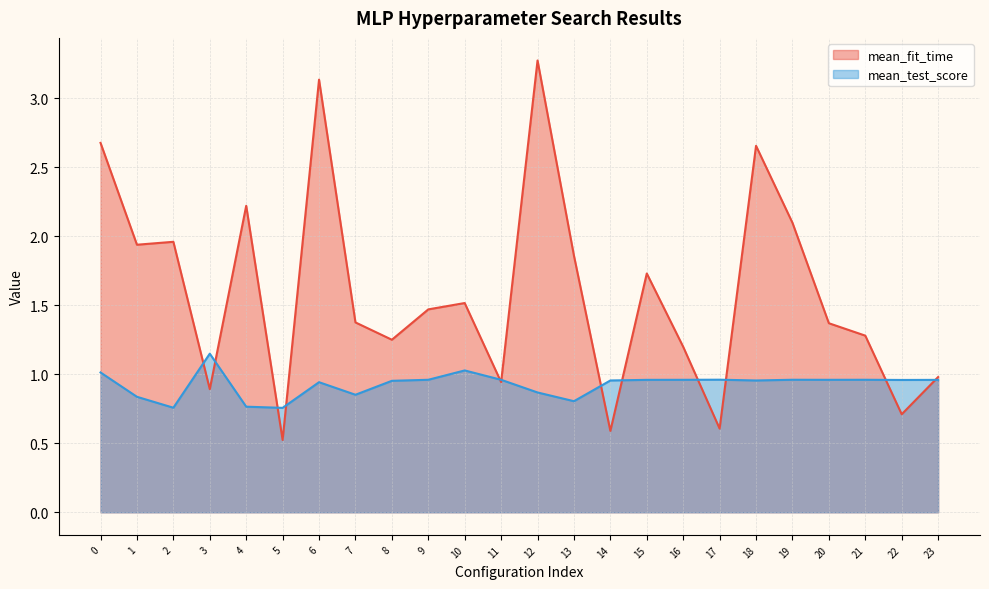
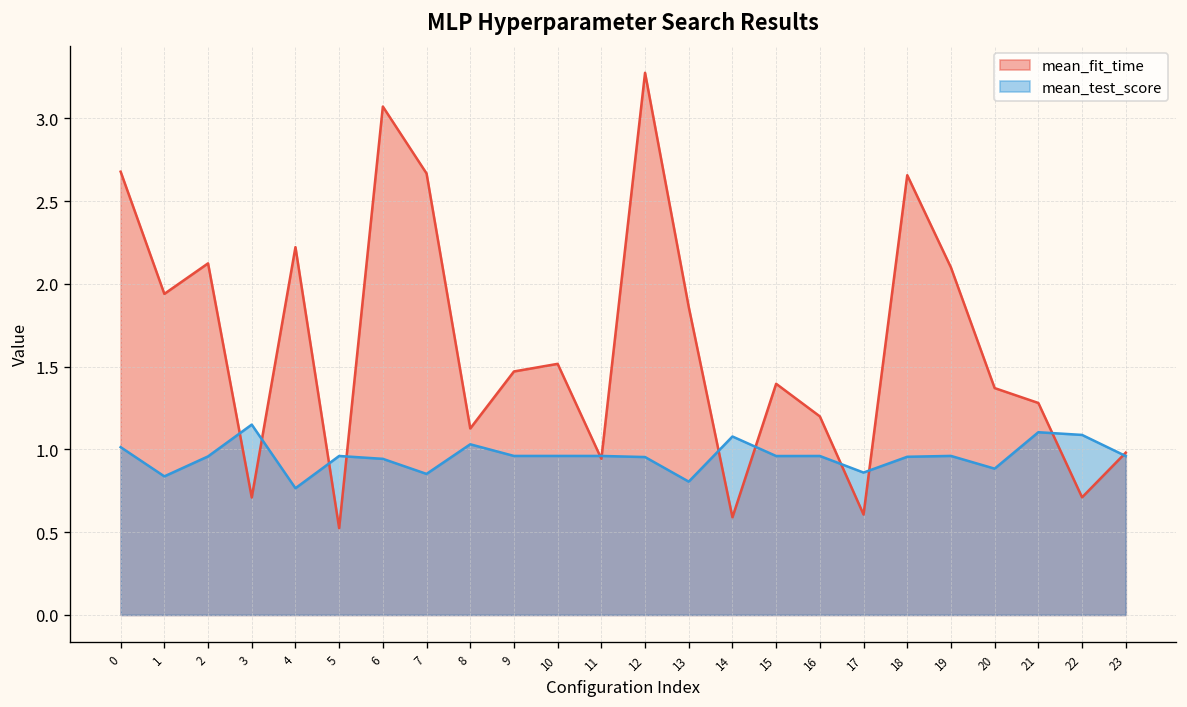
mean_fit_time, 2: 1.96 -> 2.12
mean_test_score, 2: 0.76 -> 0.96
mean_fit_time, 3: 0.89 -> 0.71
mean_test_score, 5: 0.76 -> 0.96
mean_fit_time, 6: 3.14 -> 3.07
mean_fit_time, 7: 1.38 -> 2.67
mean_fit_time, 8: 1.25 -> 1.13
mean_test_score, 8: 0.95 -> 1.03
mean_test_score, 10: 1.03 -> 0.96
mean_test_score, 12: 0.87 -> 0.95
mean_test_score, 14: 0.96 -> 1.08
mean_fit_time, 15: 1.73 -> 1.40
mean_test_score, 17: 0.96 -> 0.86
mean_test_score, 20: 0.96 -> 0.88
mean_test_score, 21: 0.96 -> 1.10
mean_test_score, 22: 0.96 -> 1.09
